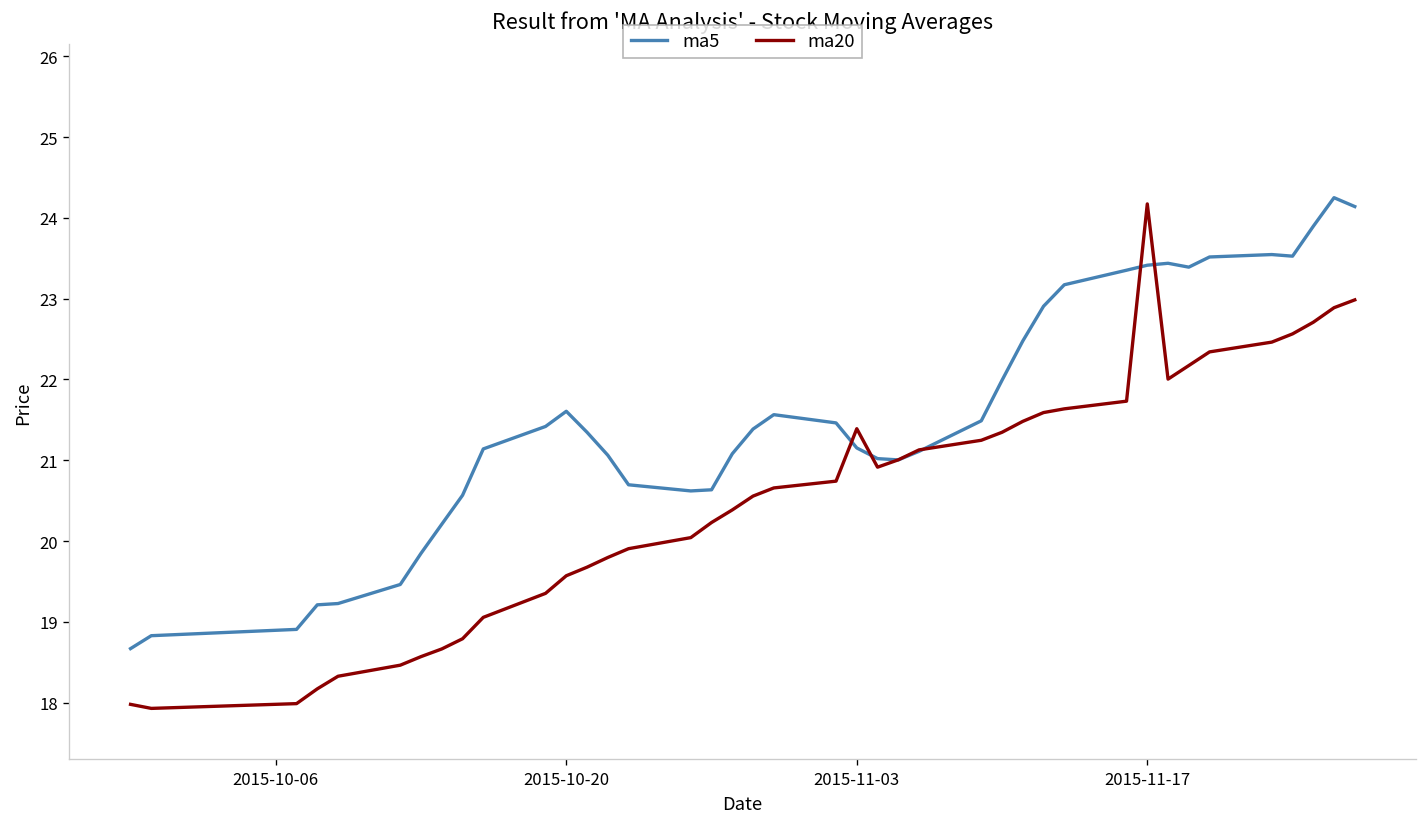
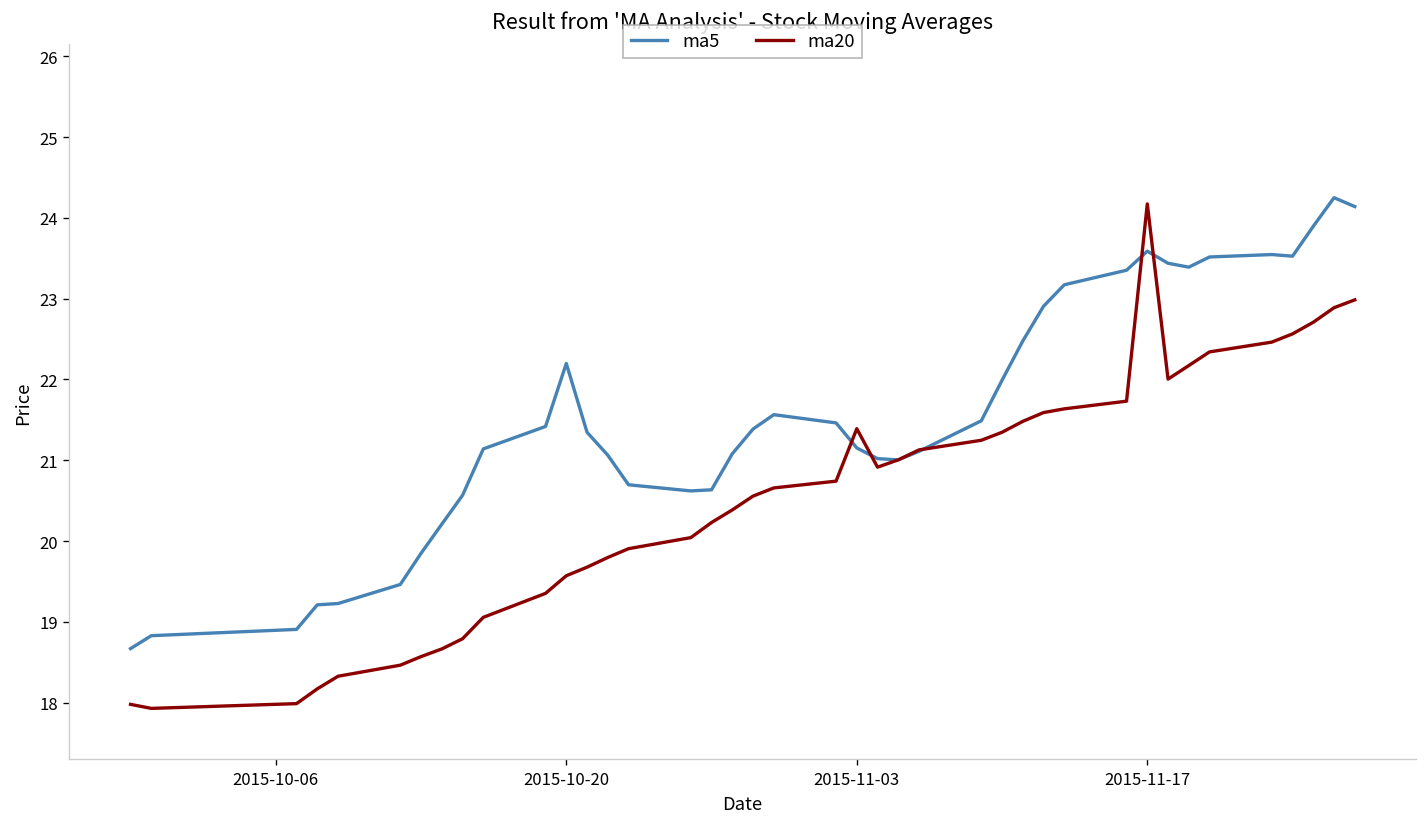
ma5, 2015-10-20: 21.6 -> 22.2
ma5, 2015-11-17: 23.4 -> 23.6
